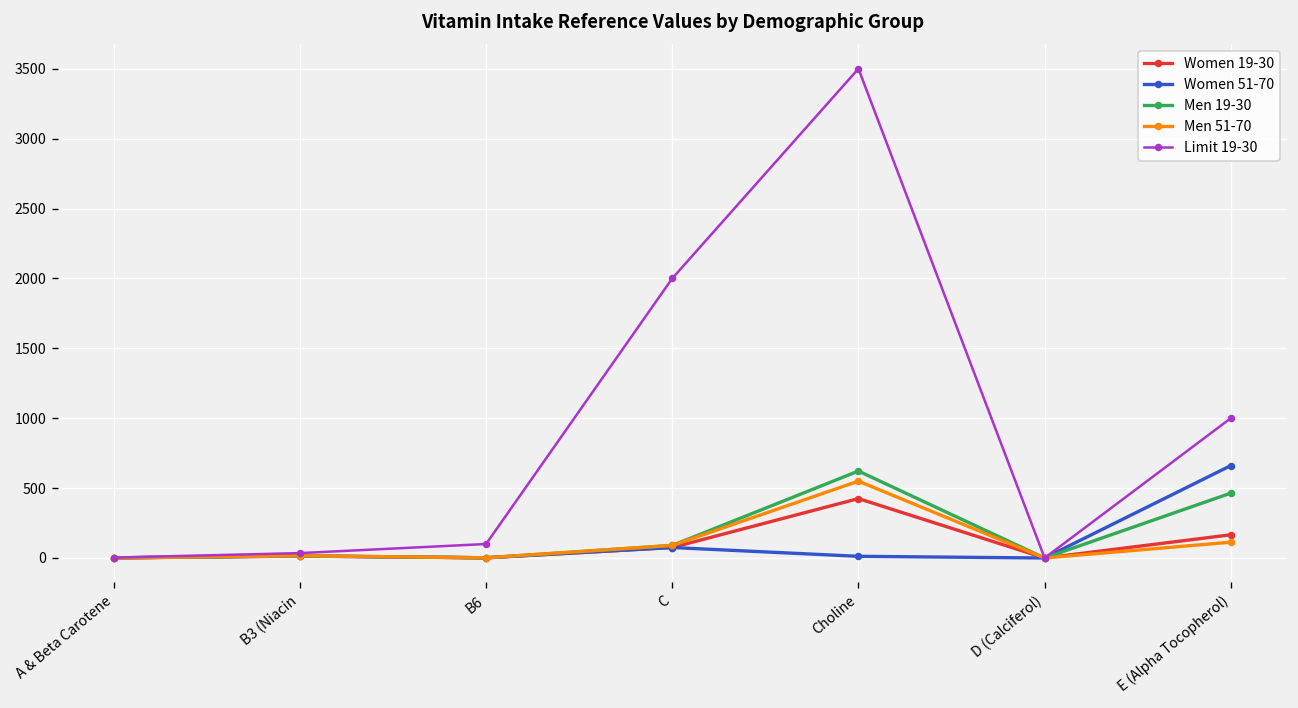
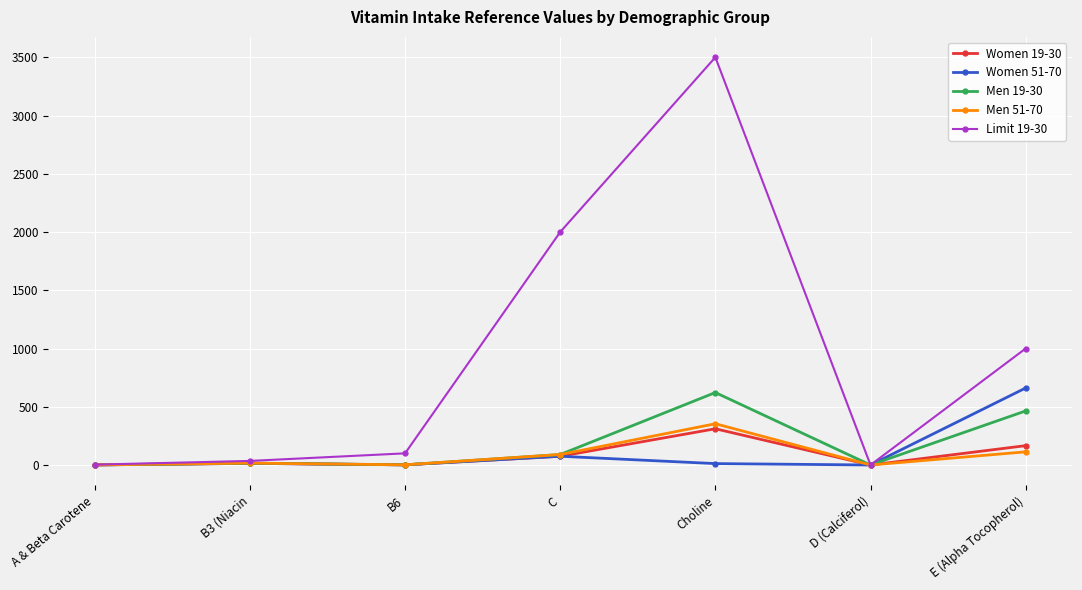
Women 19-30, Choline: 430 -> 310
Men 51-70, Choline: 550 -> 350
